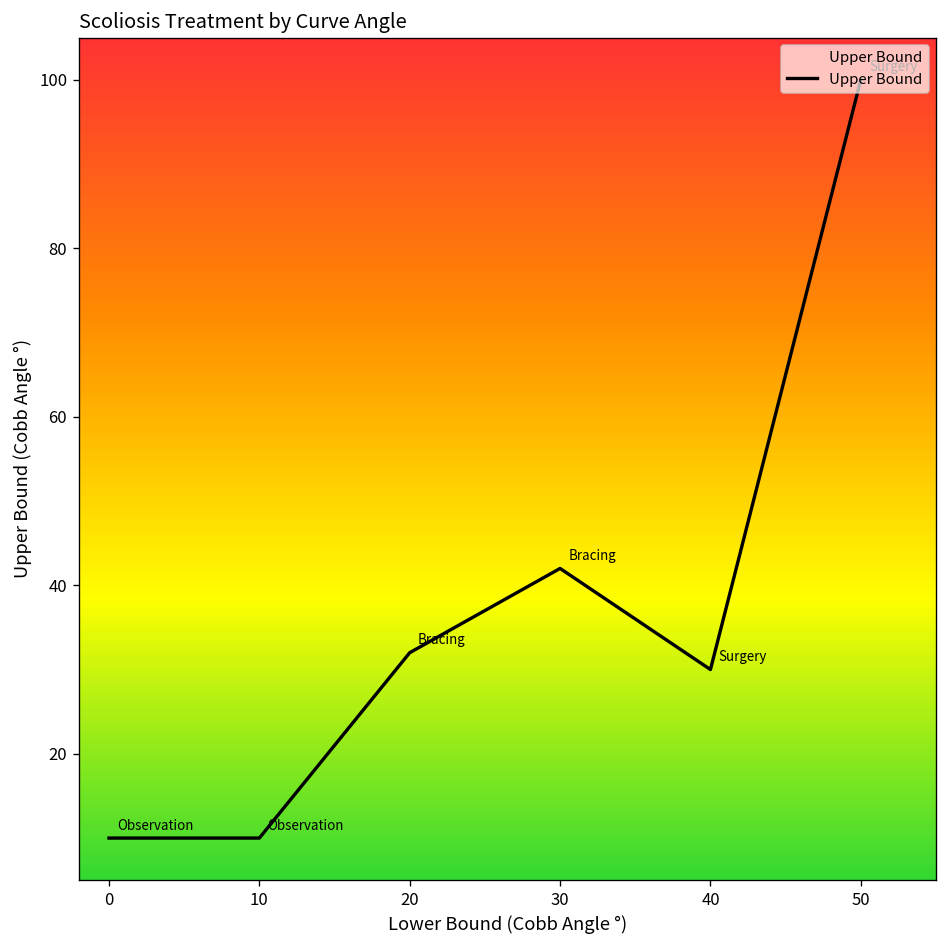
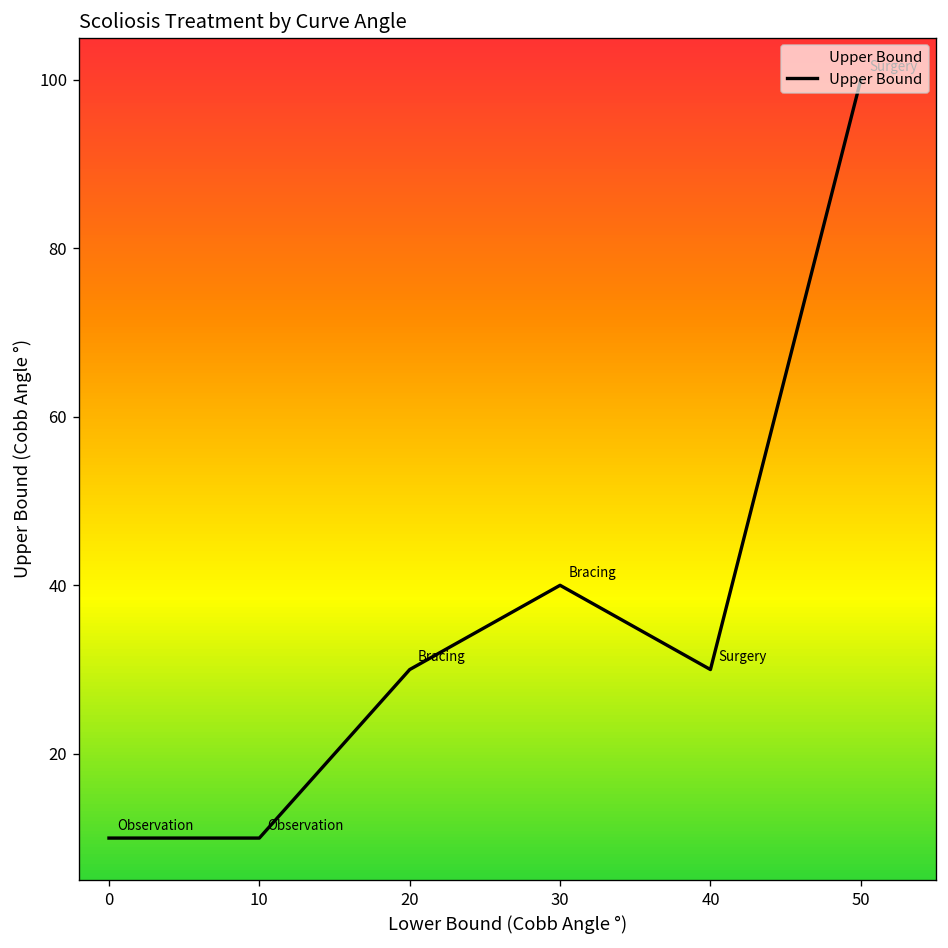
20: 32 -> 30
30: 42 -> 40
